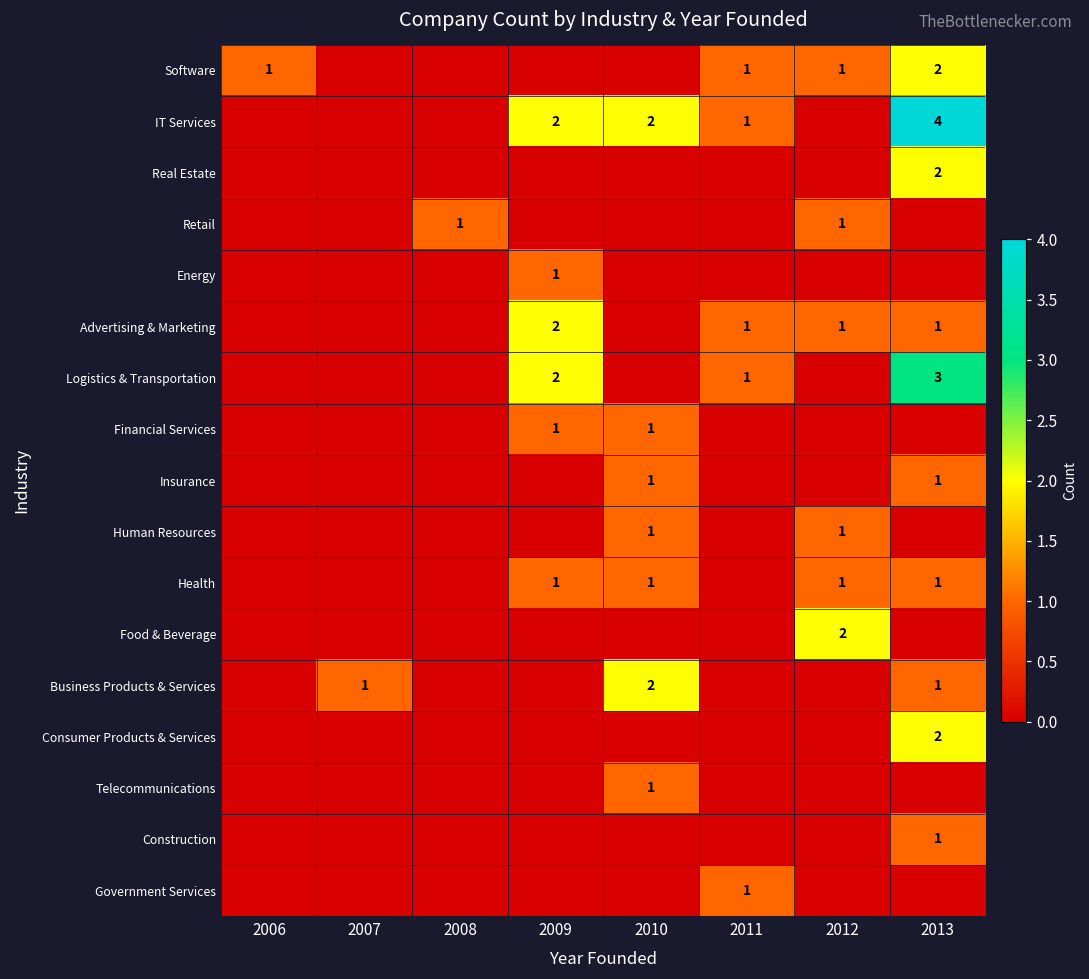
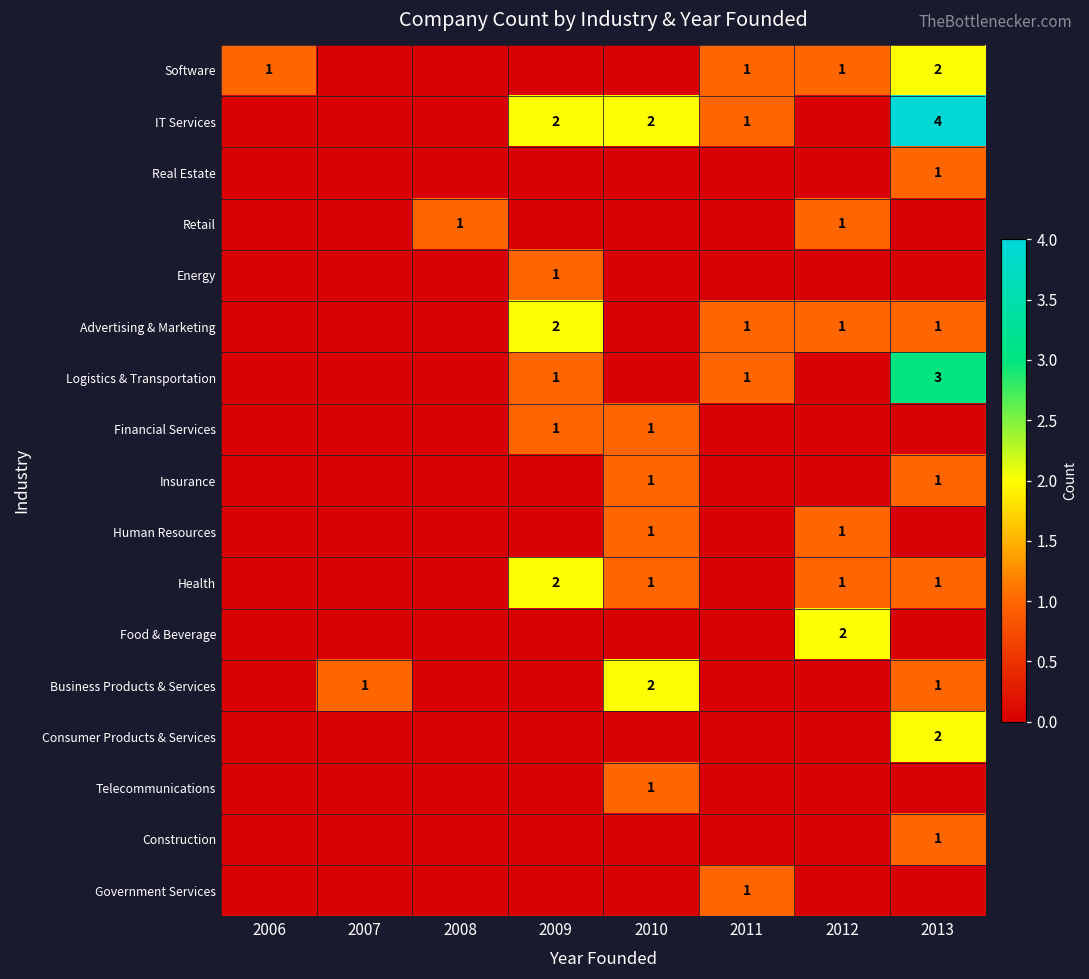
Real Estate, 2013: 2 -> 1
Logistics & Transportation, 2009: 2 -> 1
Health, 2009: 1 -> 2
